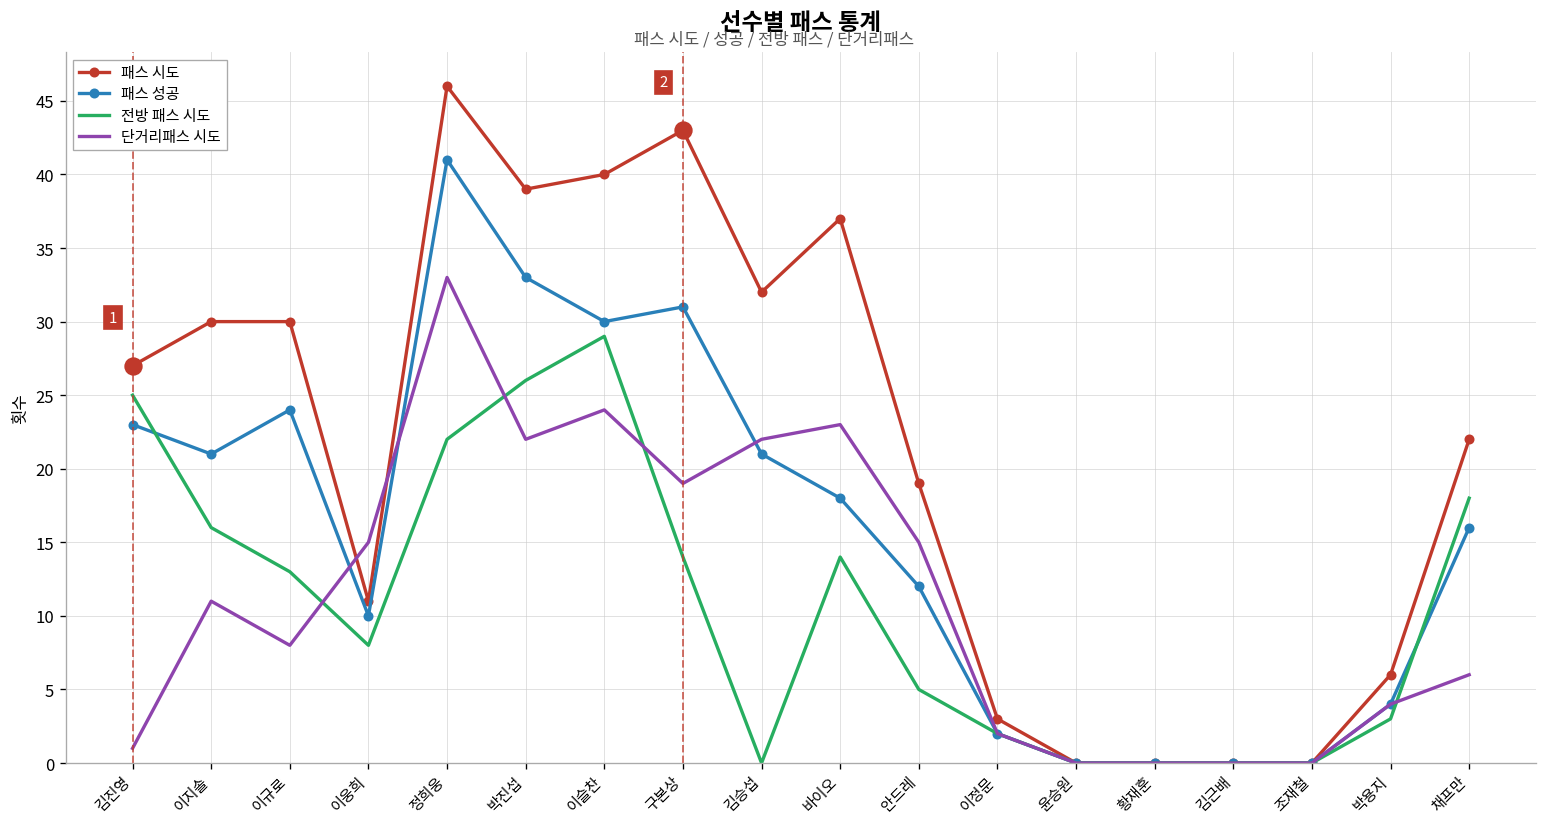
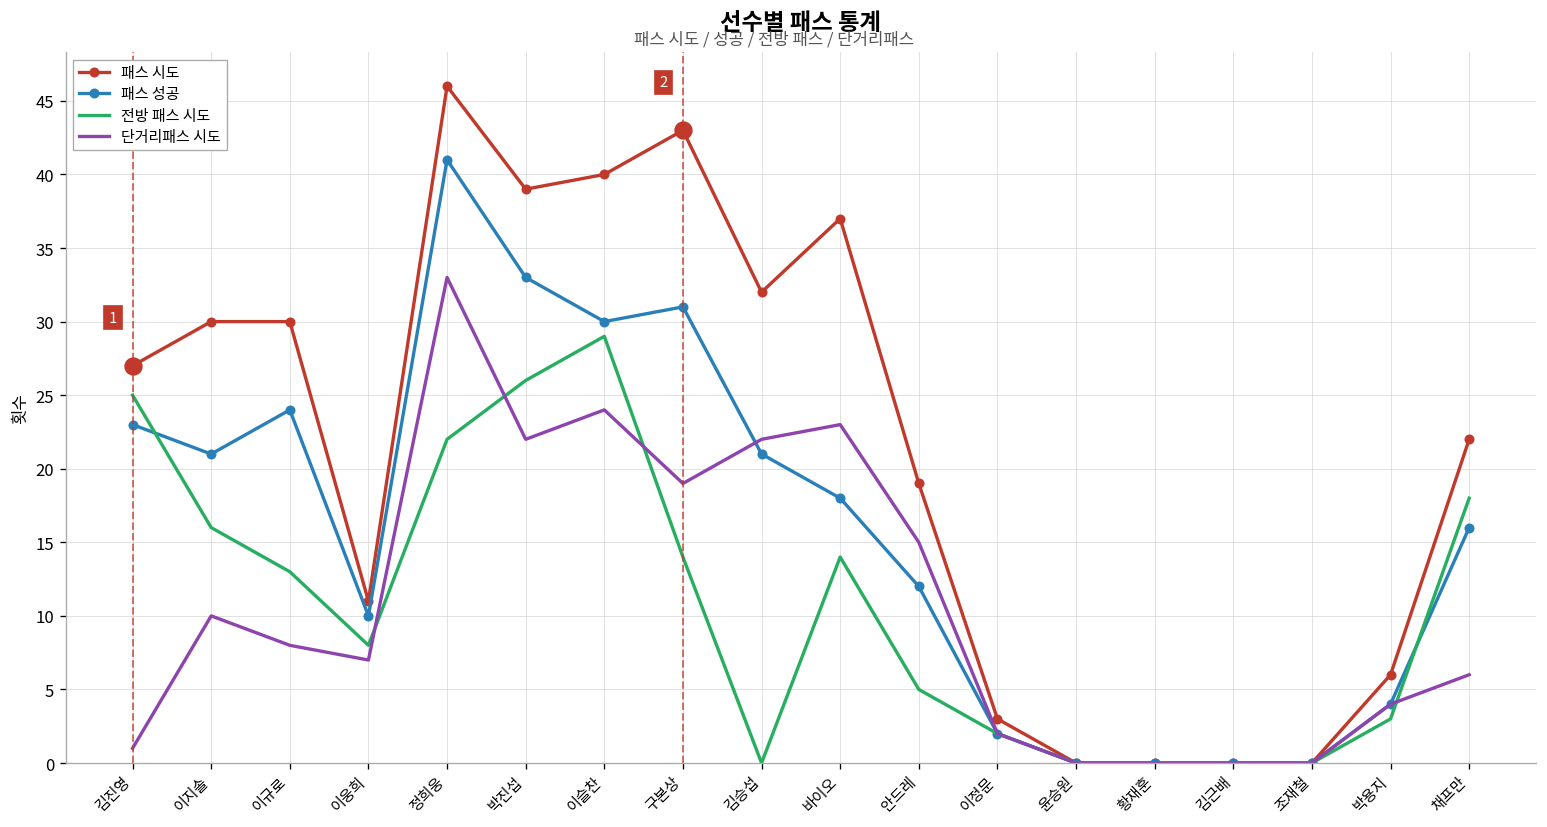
단거리패스 시도, 이지솔: 11 -> 10
단거리패스 시도, 이웅희: 15 -> 7
